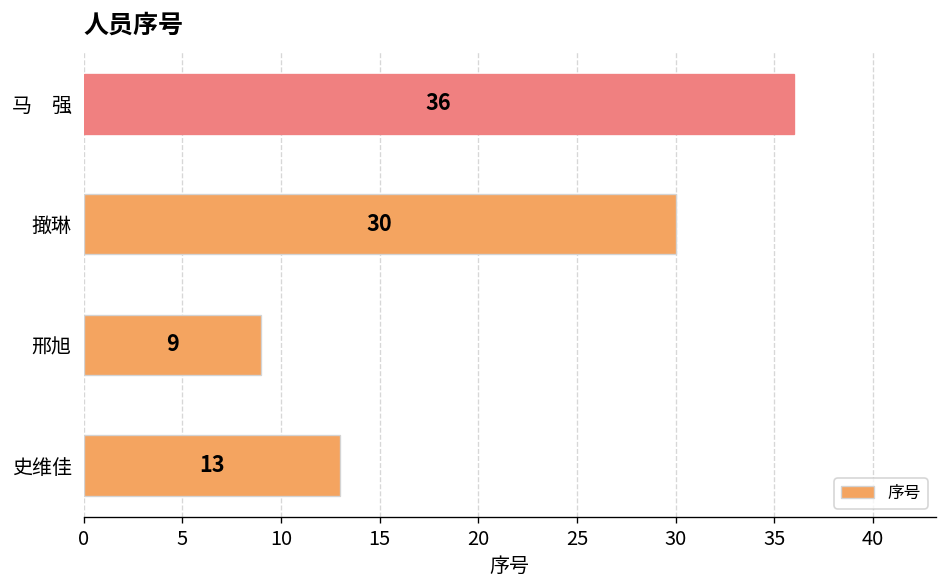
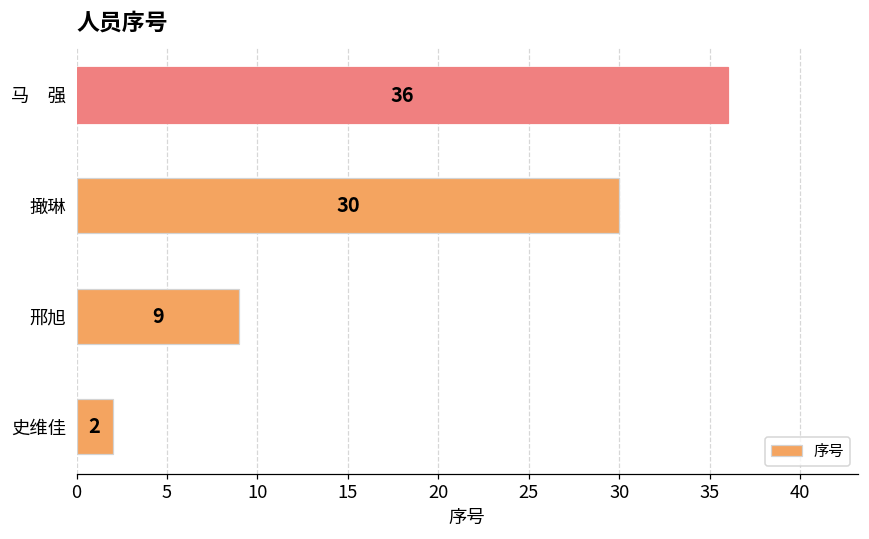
史维佳: 13 -> 2
